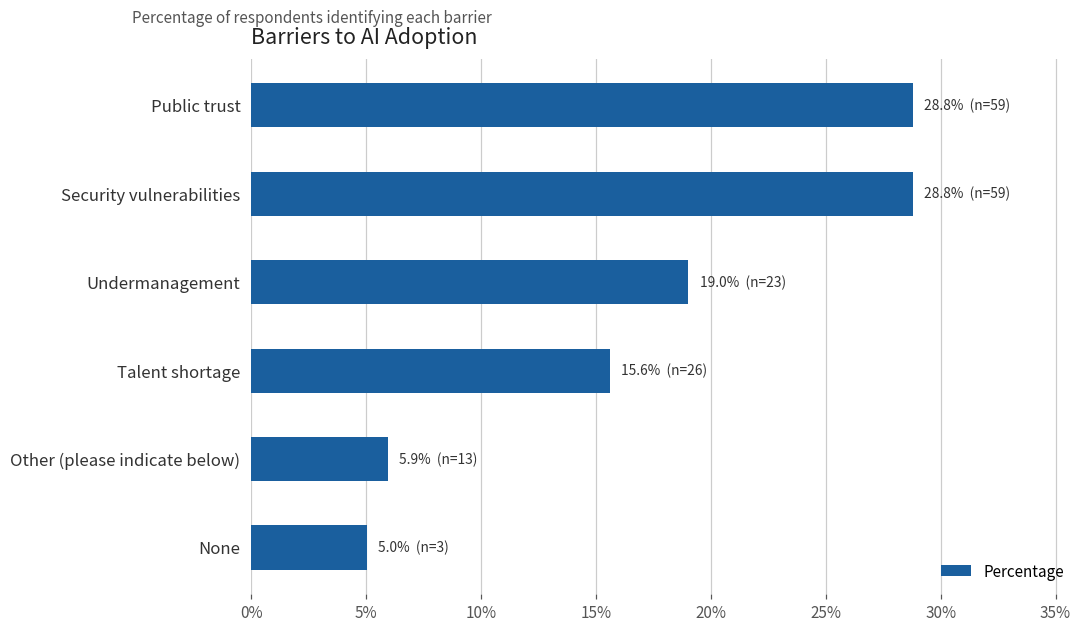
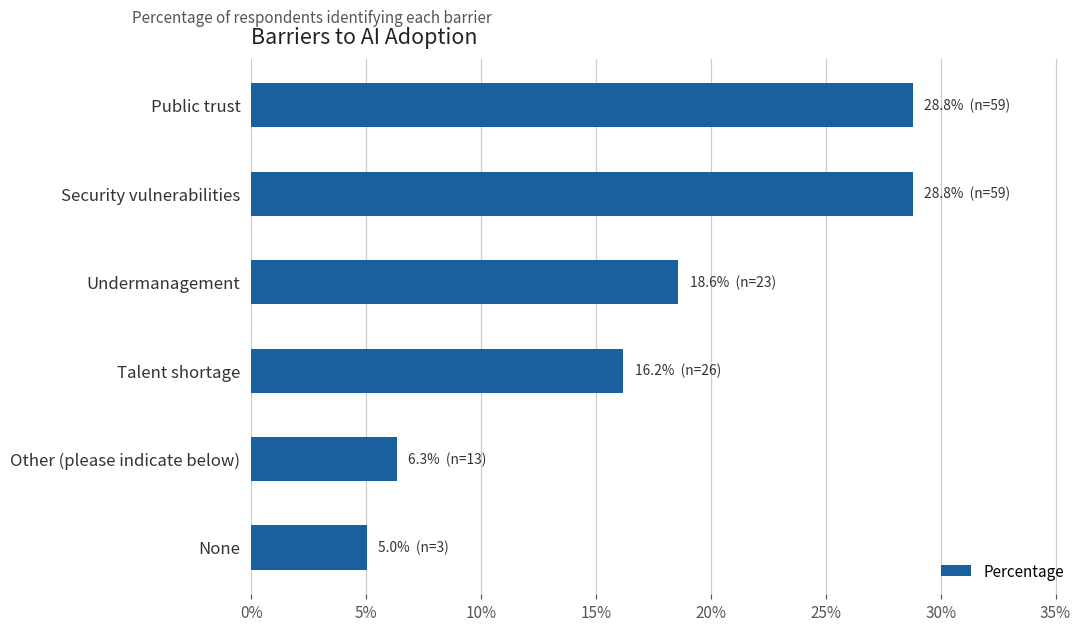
Undermanagement: 19.0% -> 18.6%
Talent shortage: 15.6% -> 16.2%
Other (please indicate below): 5.9% -> 6.3%
